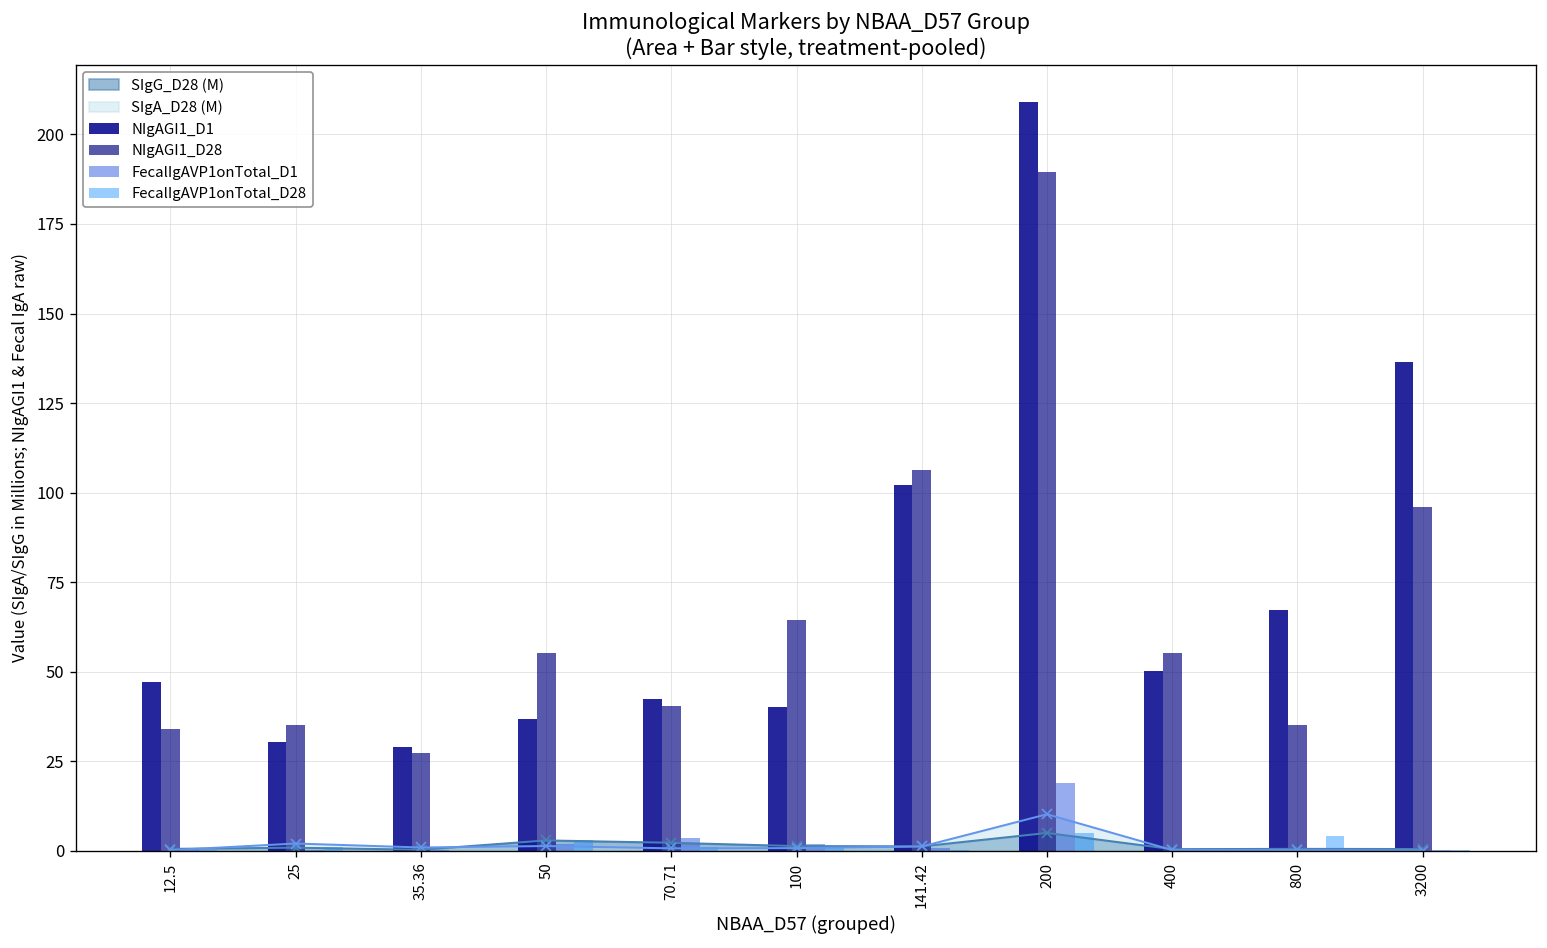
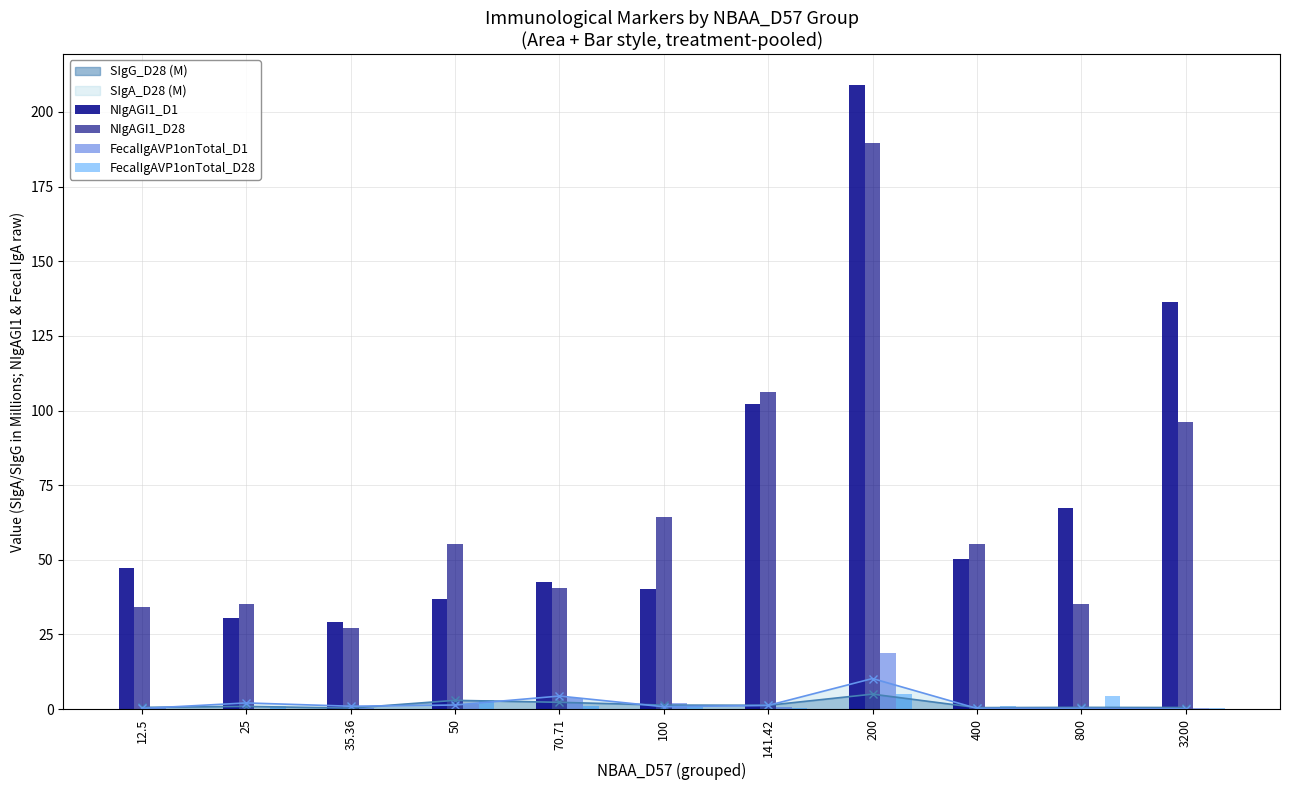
SIgA_D28 (M), 70.71: 1 -> 4
